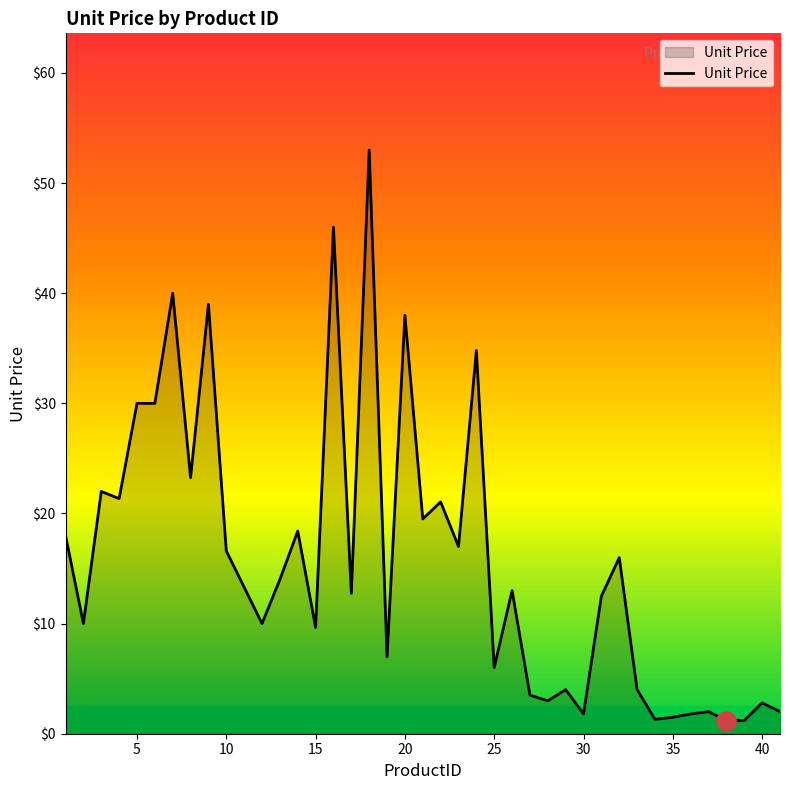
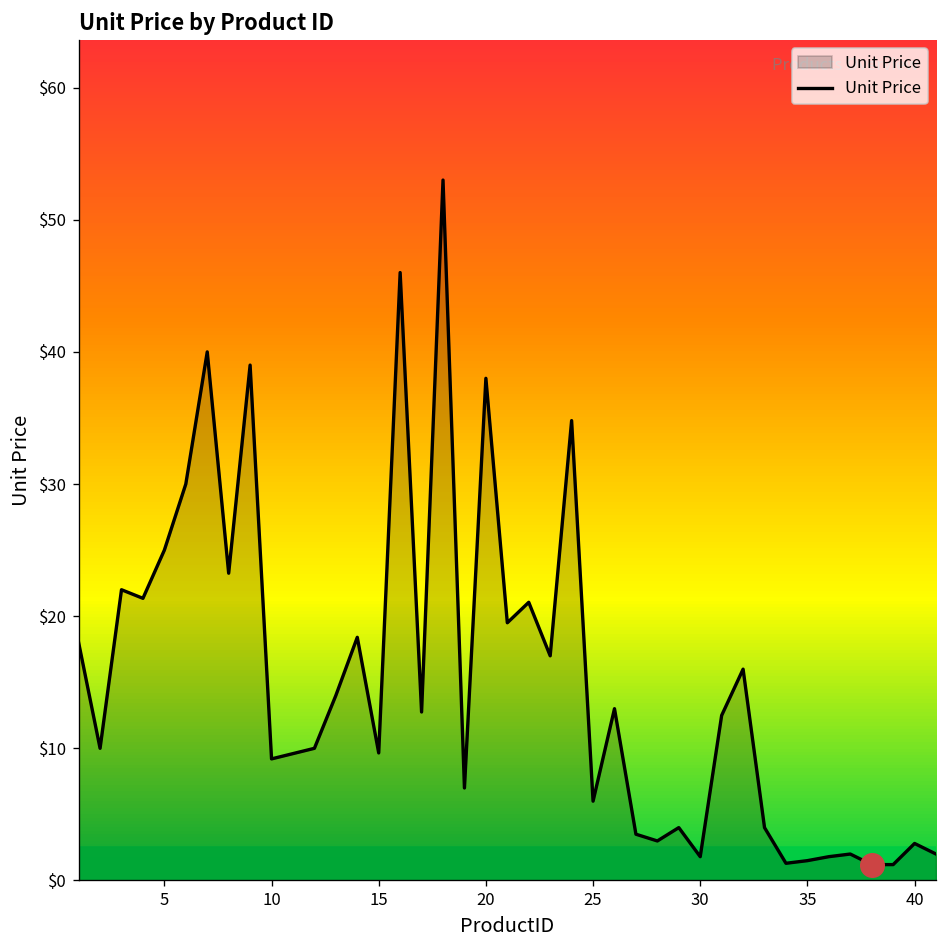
Unit Price, 5: $30 -> $25
Unit Price, 10: $16.6 -> $9.2
